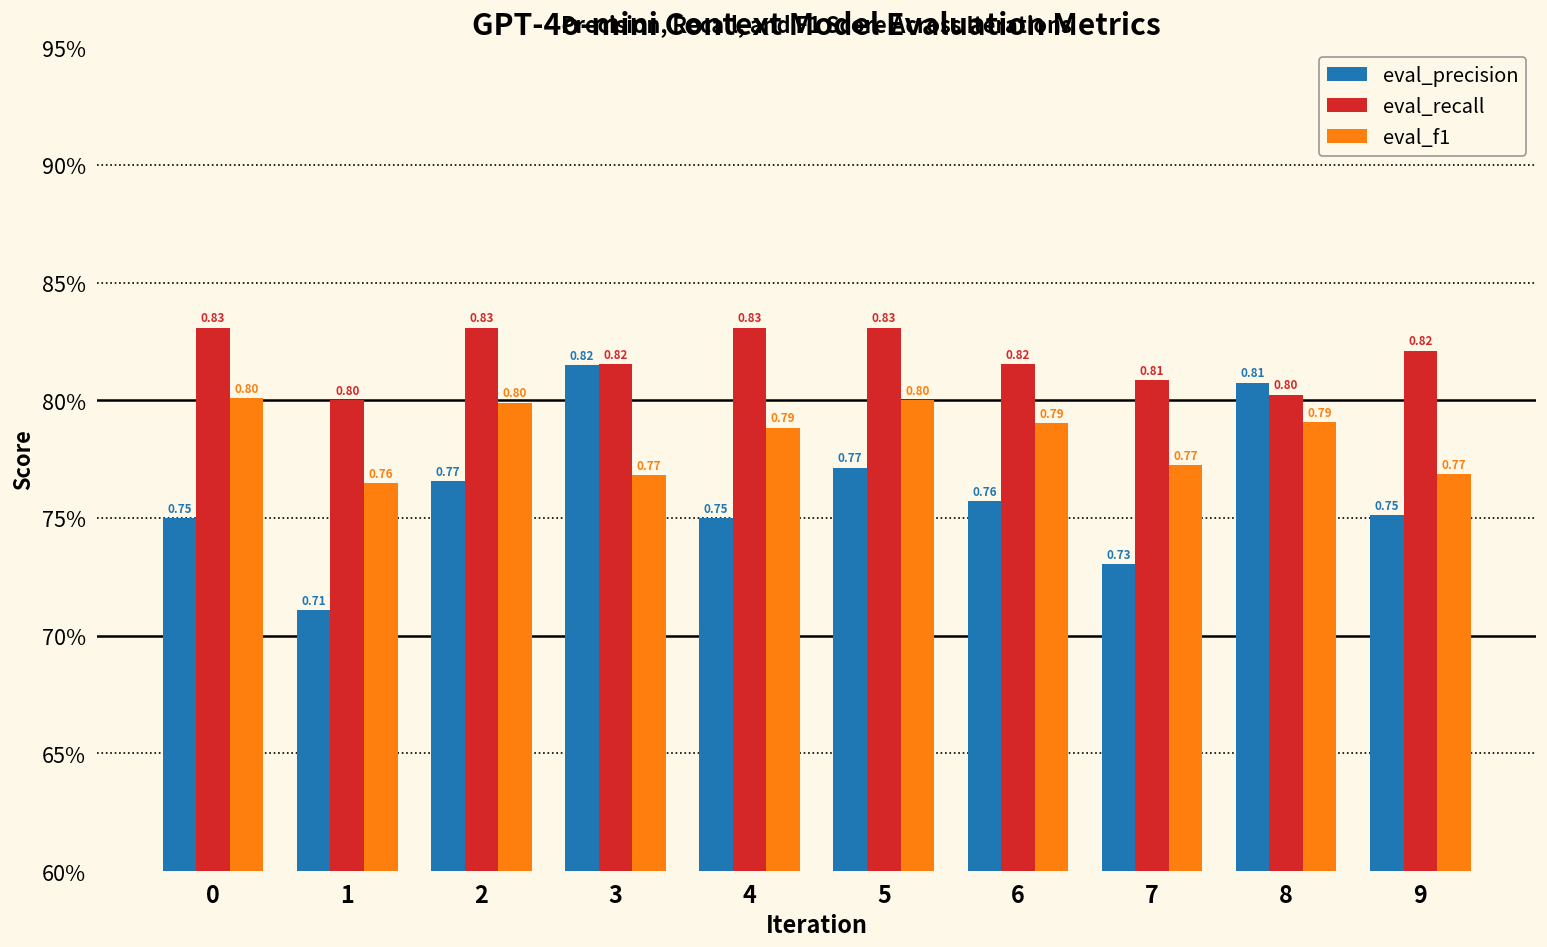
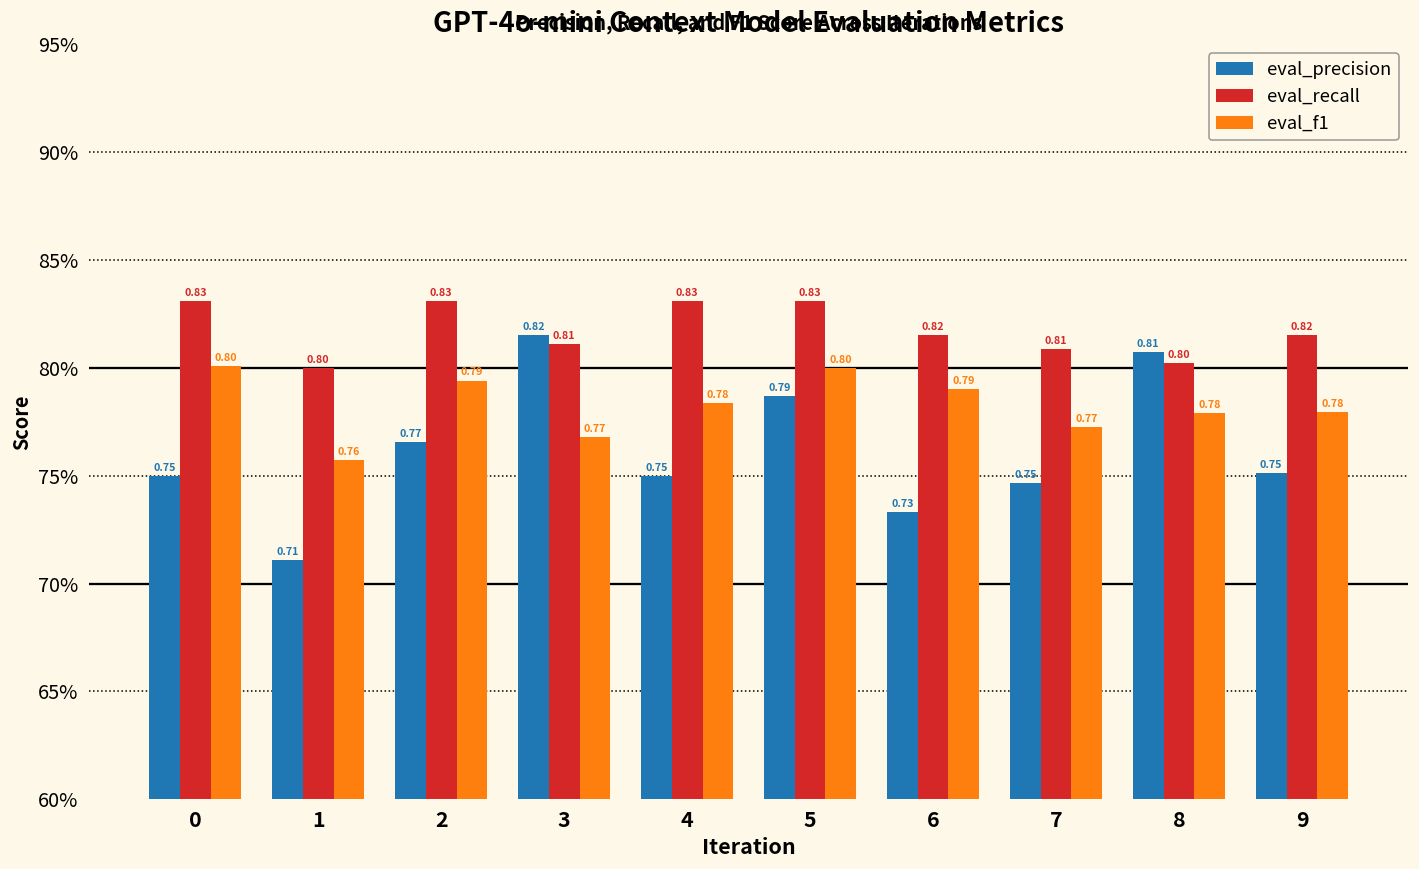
eval_f1, 1: 76.5% -> 75.7%
eval_f1, 2: 0.80 -> 0.79
eval_recall, 3: 0.82 -> 0.81
eval_f1, 4: 0.79 -> 0.78
eval_precision, 5: 0.77 -> 0.79
eval_precision, 6: 0.76 -> 0.73
eval_precision, 7: 0.73 -> 0.75
eval_f1, 8: 0.79 -> 0.78
eval_recall, 9: 82.1% -> 81.5%
eval_f1, 9: 0.77 -> 0.78
